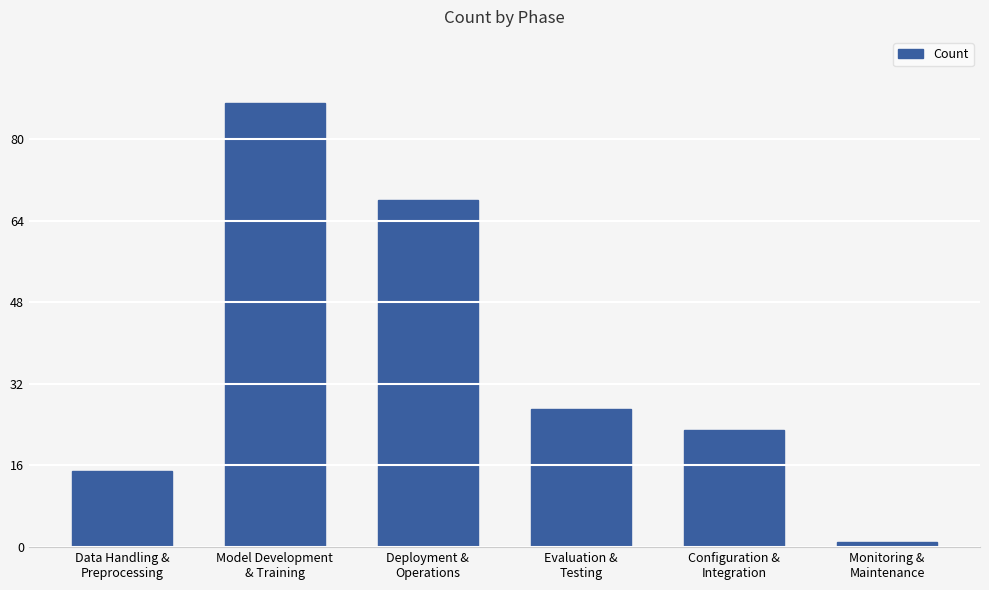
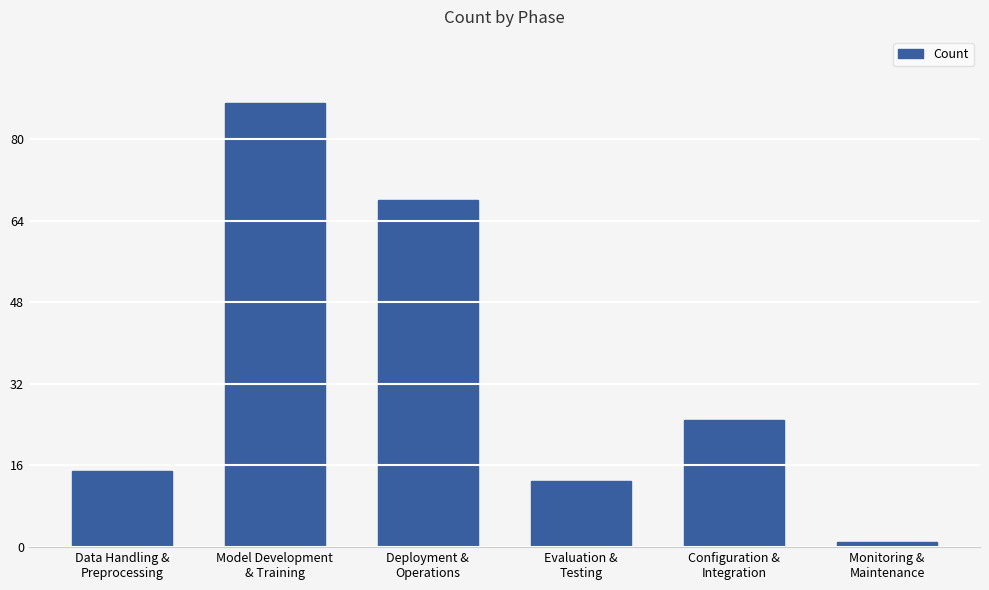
Evaluation & Testing: 27 -> 13
Configuration & Integration: 23 -> 25
